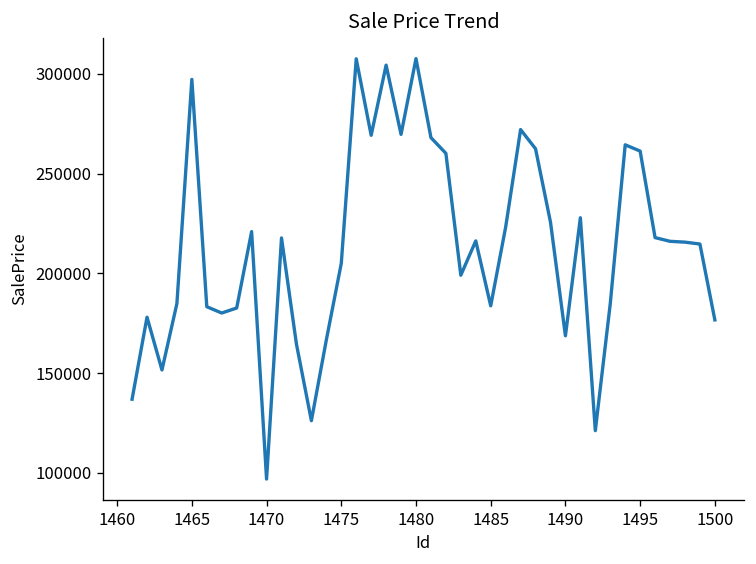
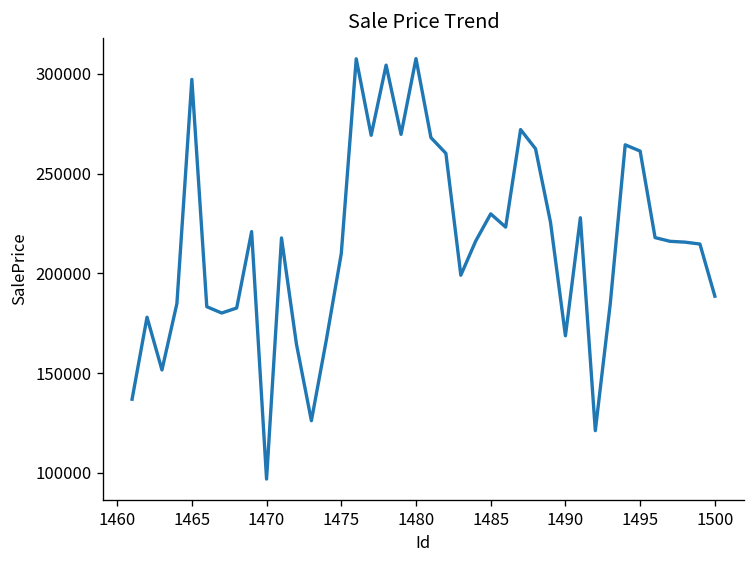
1475: 205000 -> 210000
1485: 184000 -> 230000
1500: 177000 -> 189000
